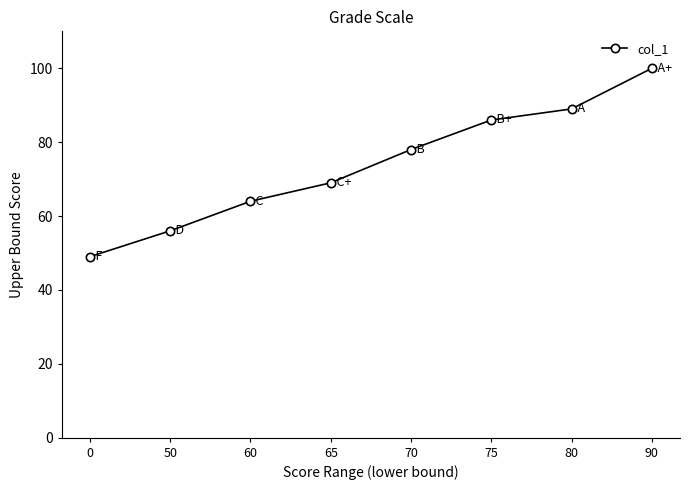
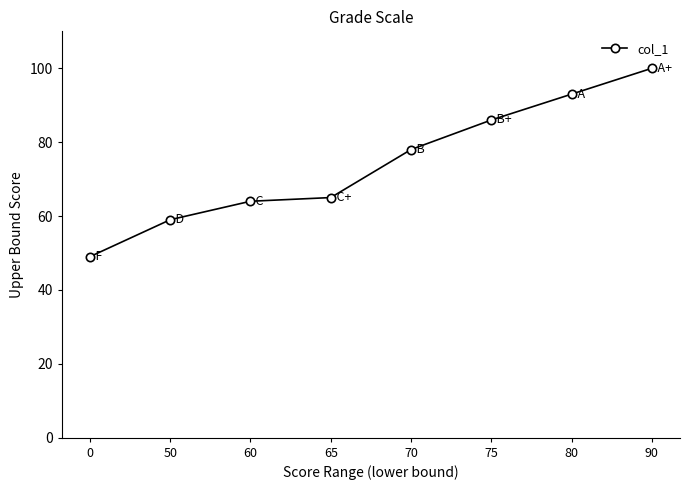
50: 56 -> 59
65: 69 -> 65
80: 89 -> 93
